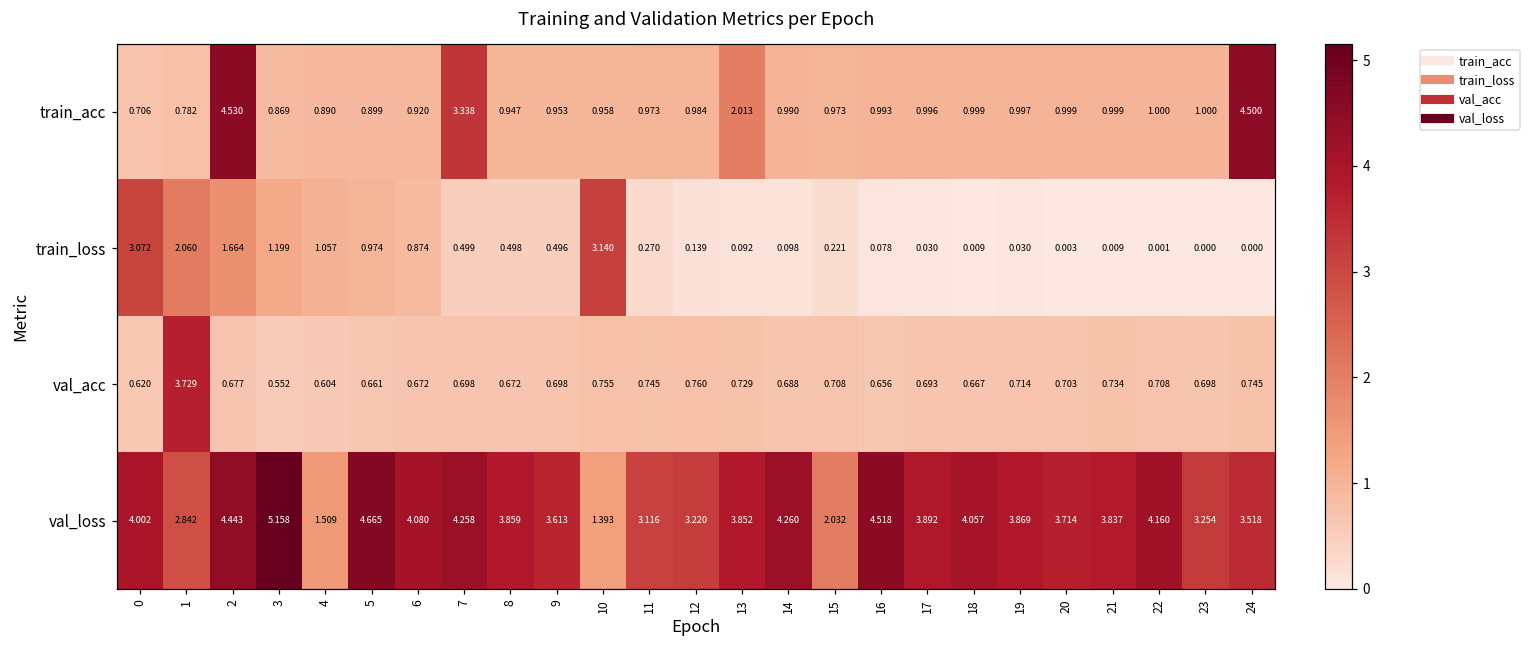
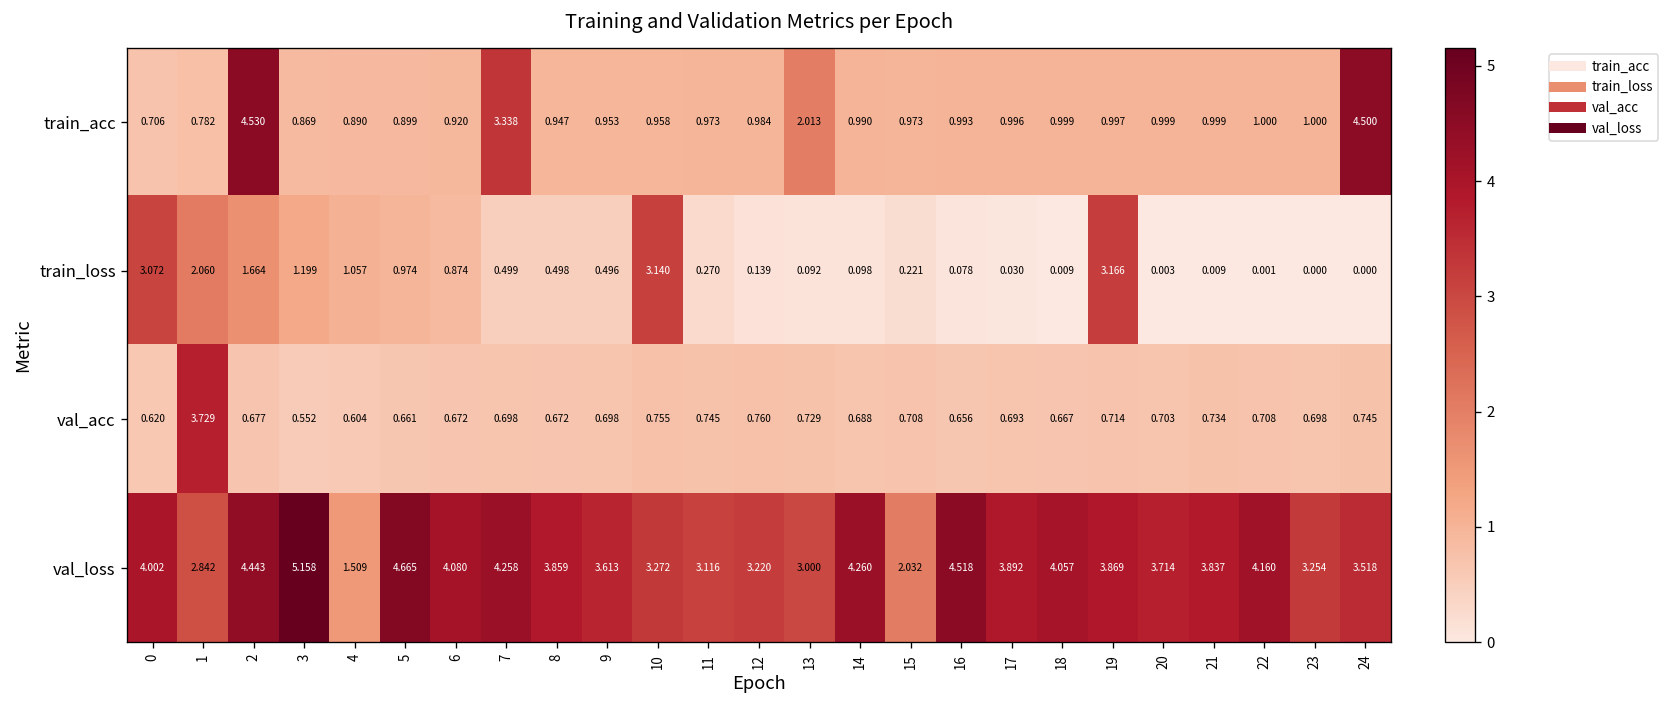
train_loss, 19: 0.030 -> 3.166
val_loss, 10: 1.393 -> 3.272
val_loss, 13: 3.852 -> 3.000
